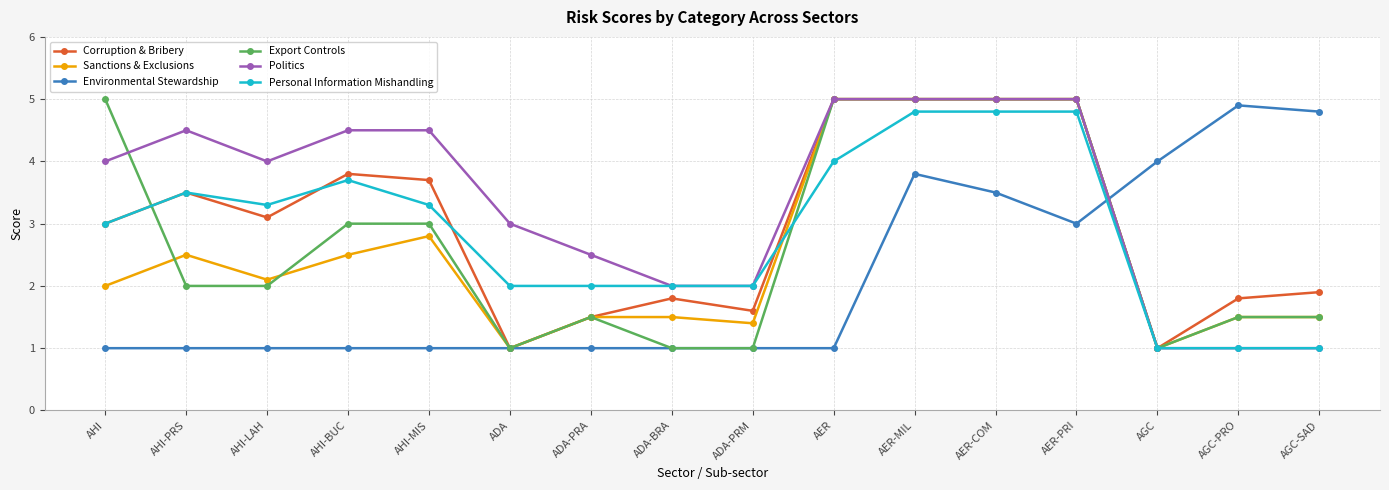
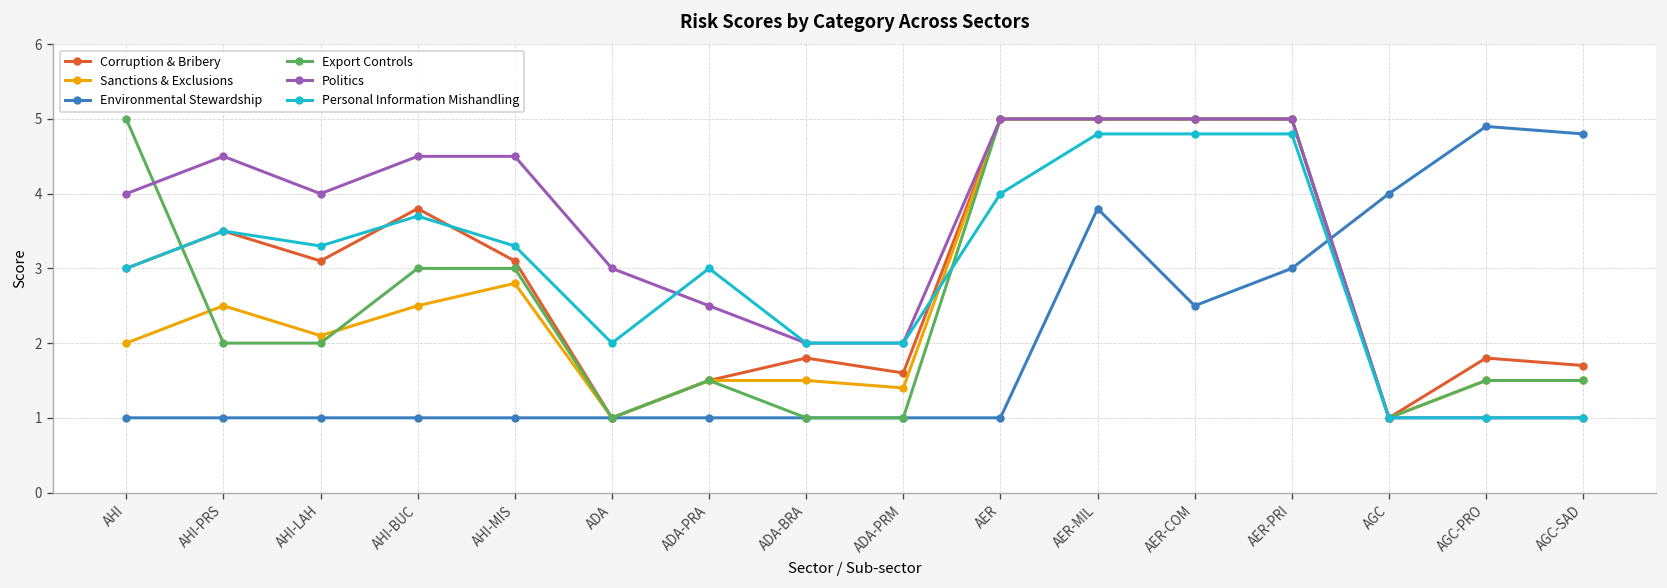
Corruption & Bribery, AHI-MIS: 3.7 -> 3.1
Personal Information Mishandling, ADA-PRA: 2 -> 3
Environmental Stewardship, AER-COM: 3.5 -> 2.5
Corruption & Bribery, AGC-SAD: 1.9 -> 1.7
